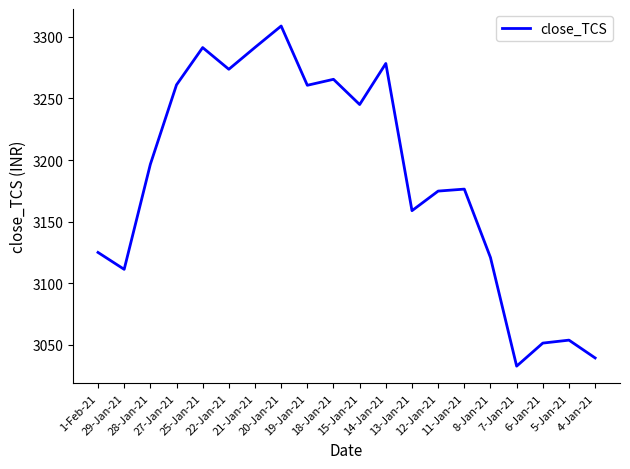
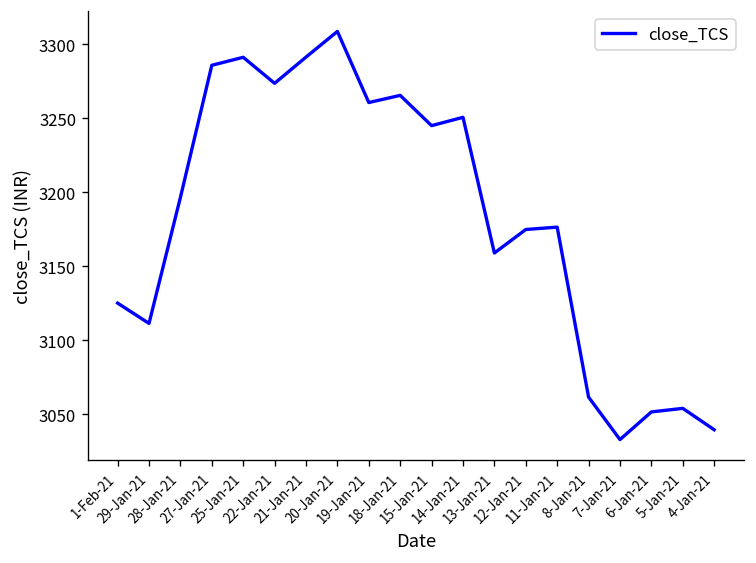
27-Jan-21: 3261 -> 3286
14-Jan-21: 3278 -> 3251
8-Jan-21: 3121 -> 3062
